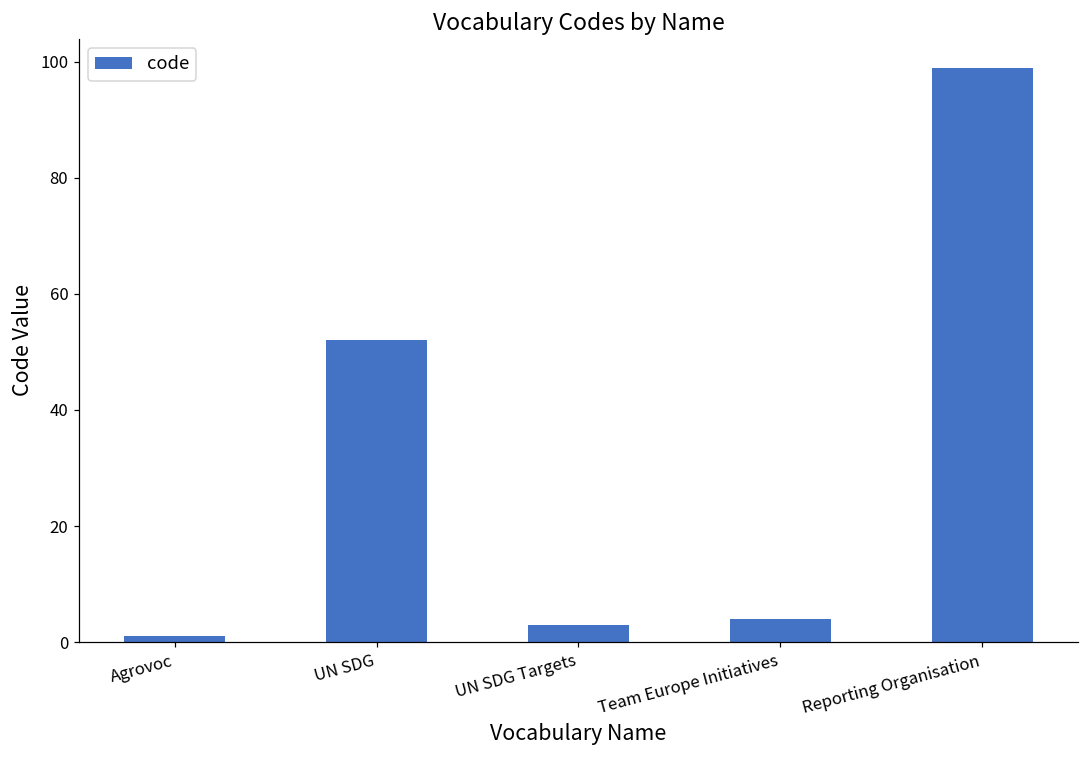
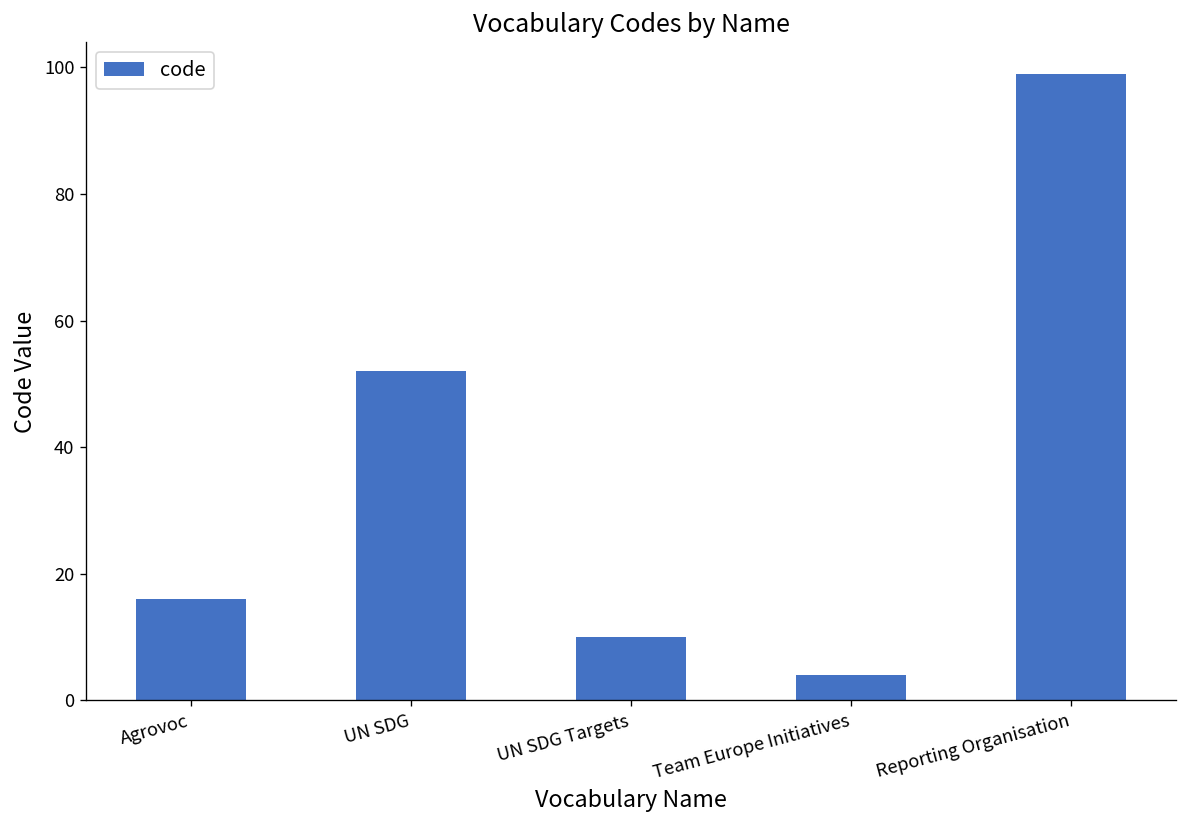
Agrovoc: 1 -> 16
UN SDG Targets: 3 -> 10
